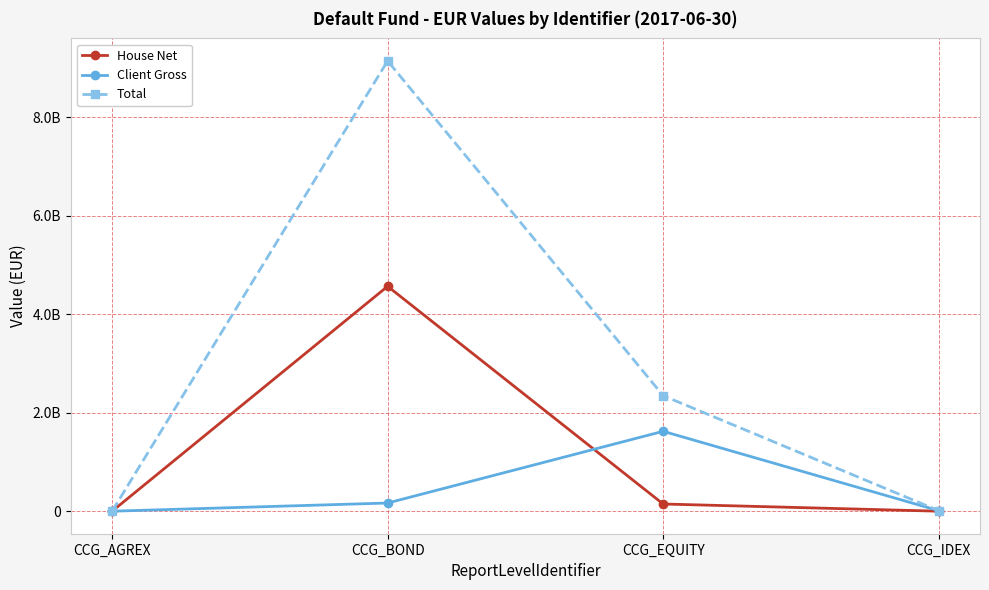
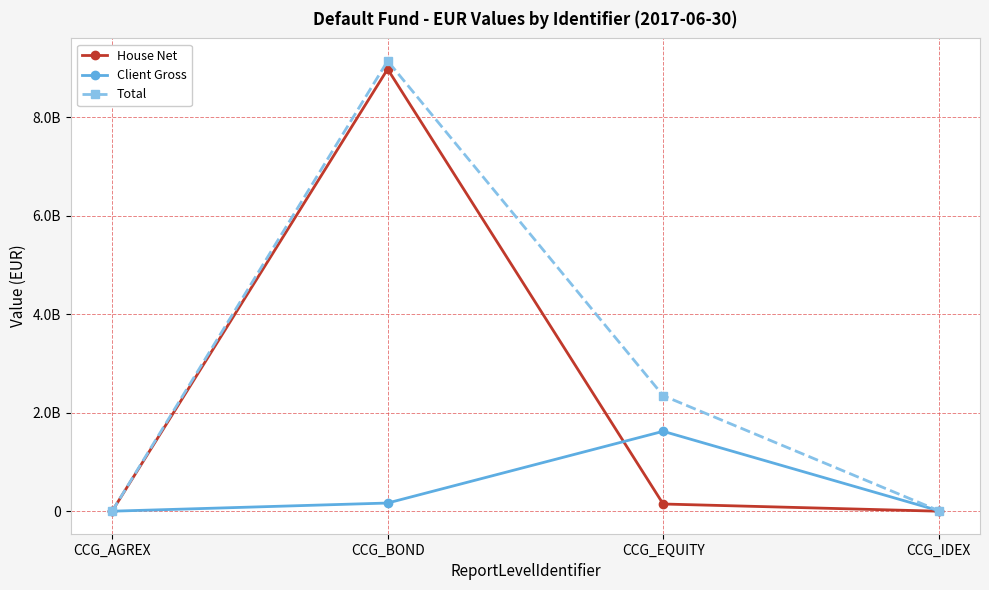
House Net, CCG_BOND: 4600000000 -> 9000000000
